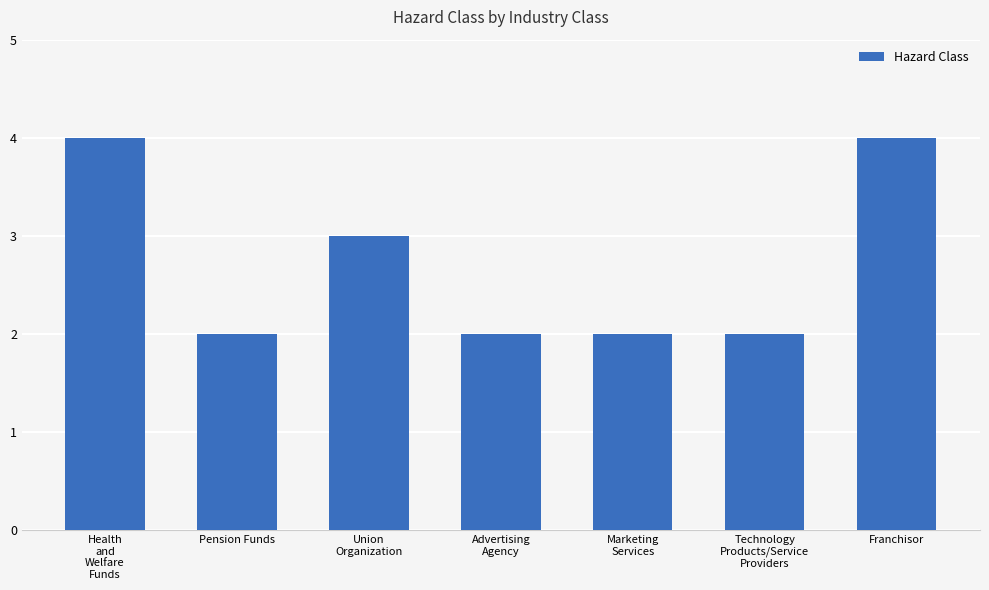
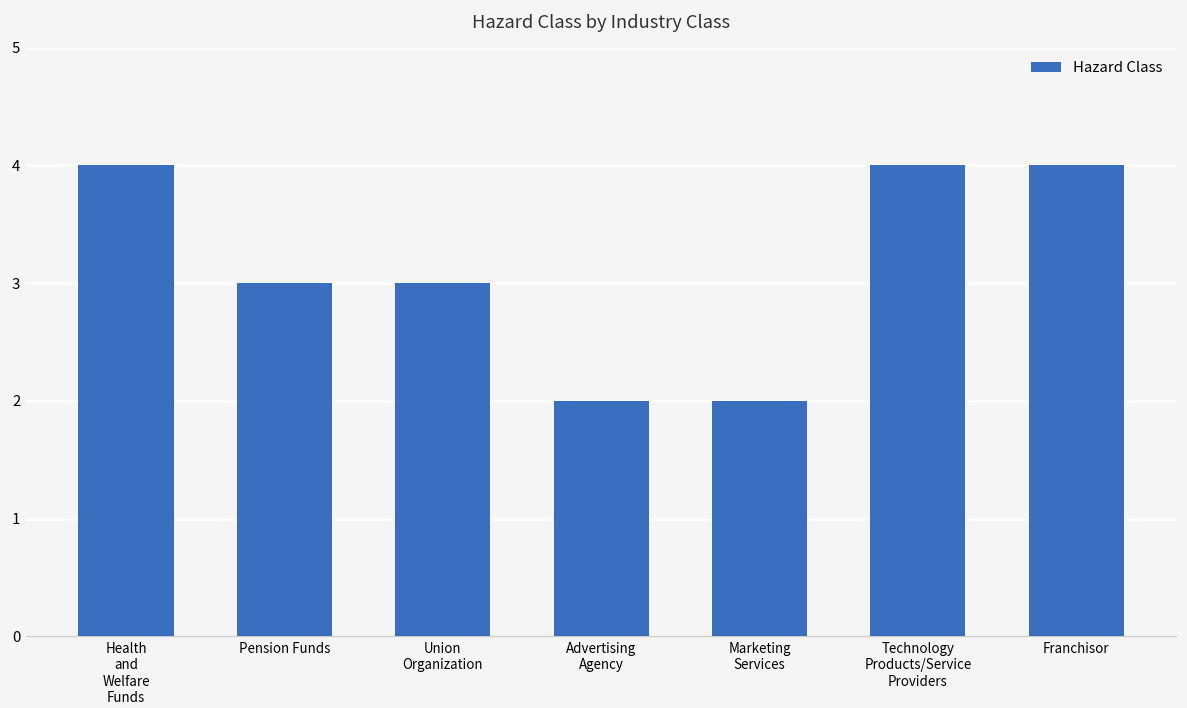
Pension Funds: 2 -> 3
Technology Products/Service Providers: 2 -> 4
